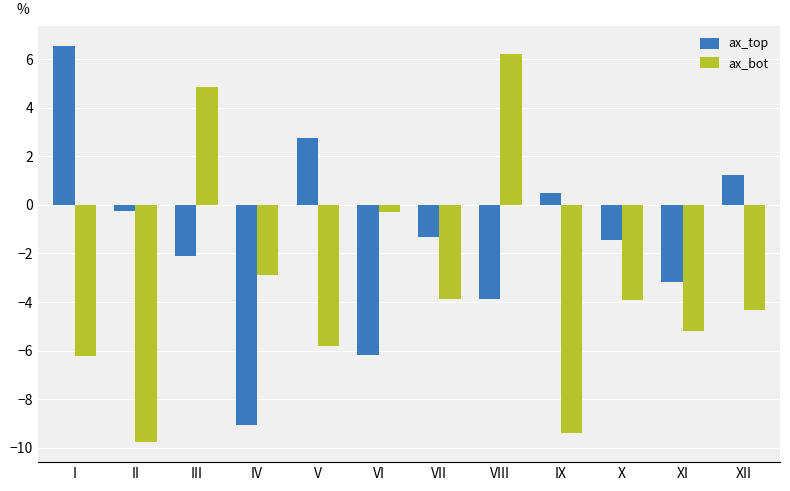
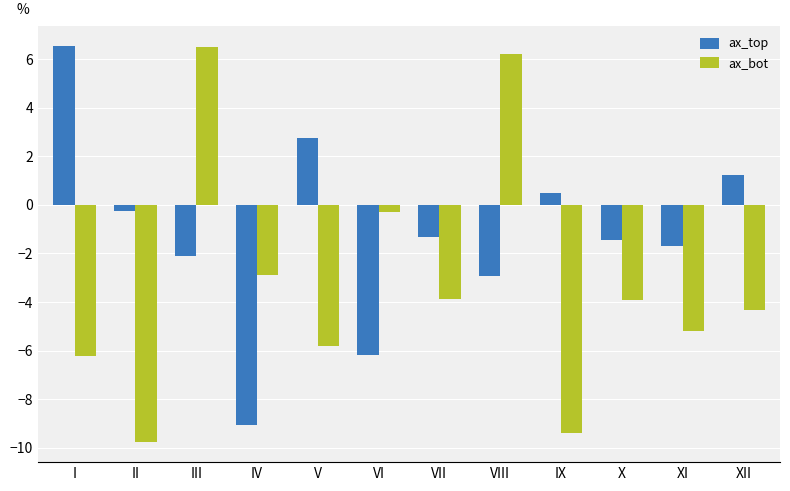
ax_bot, III: 4.9 -> 6.5
ax_top, VIII: -3.9 -> -2.9
ax_top, XI: -3.2 -> -1.7
